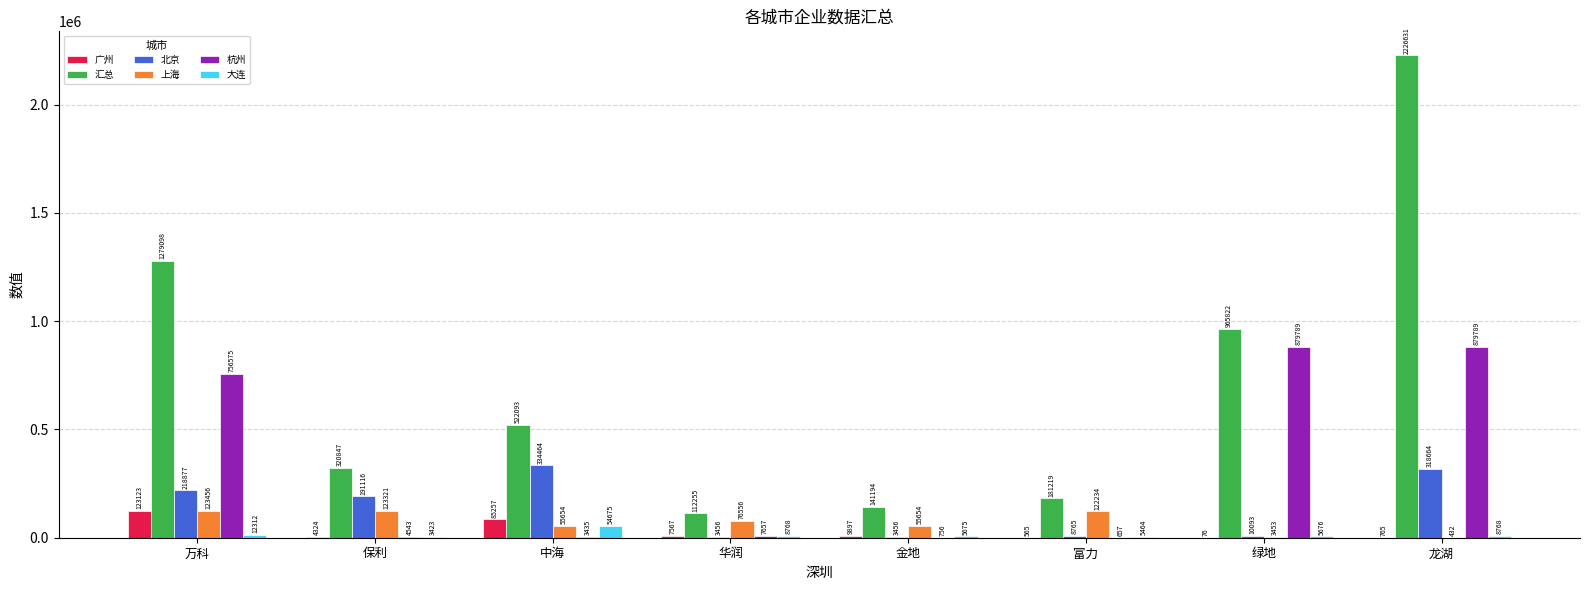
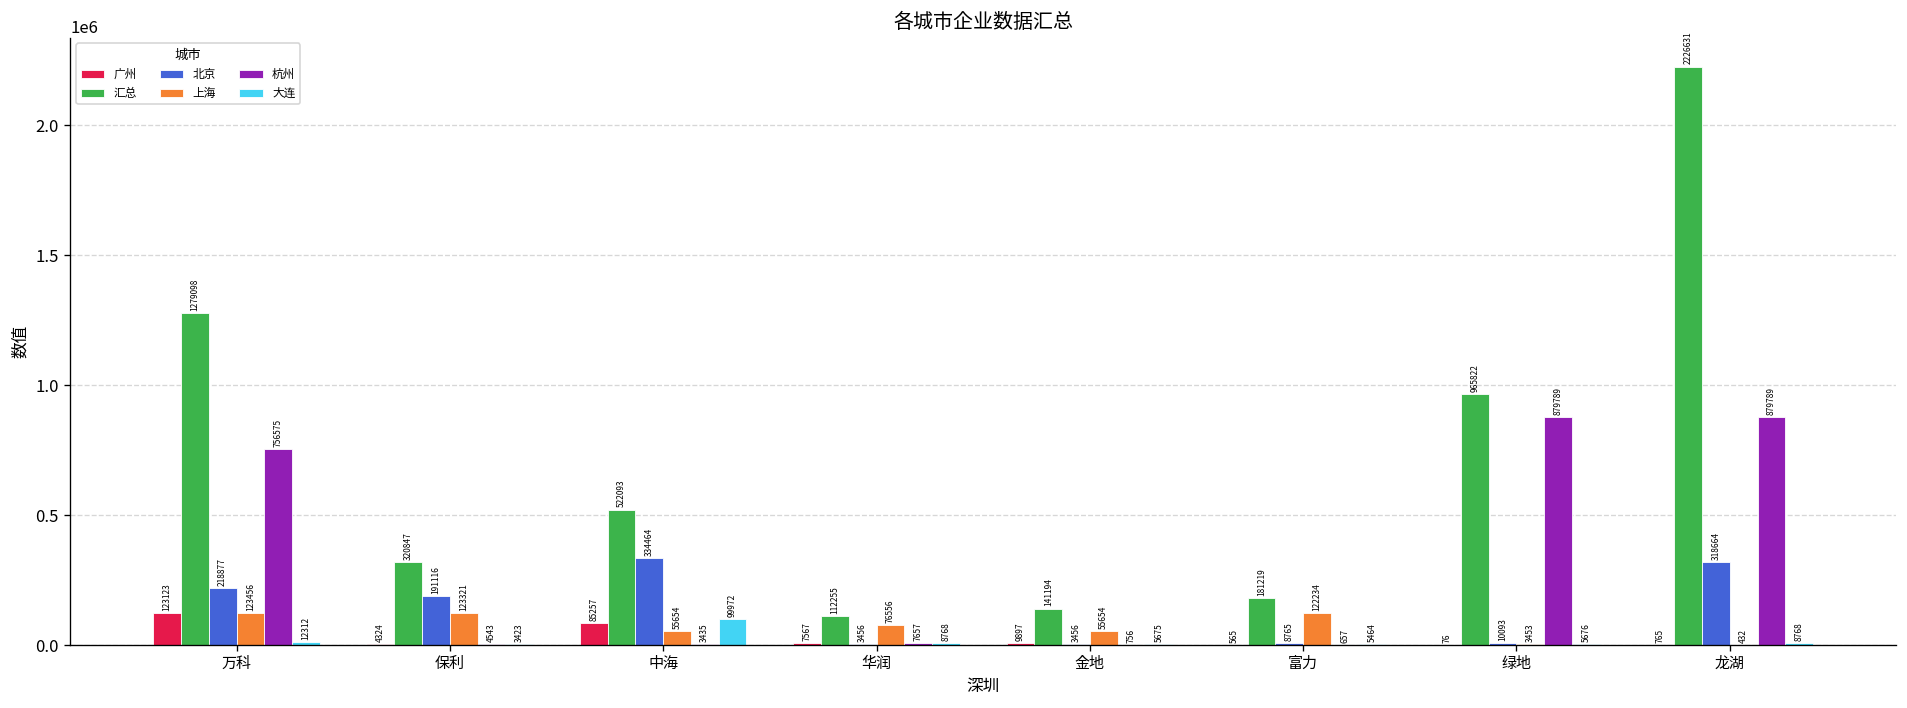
大连, 中海: 54675 -> 99972
